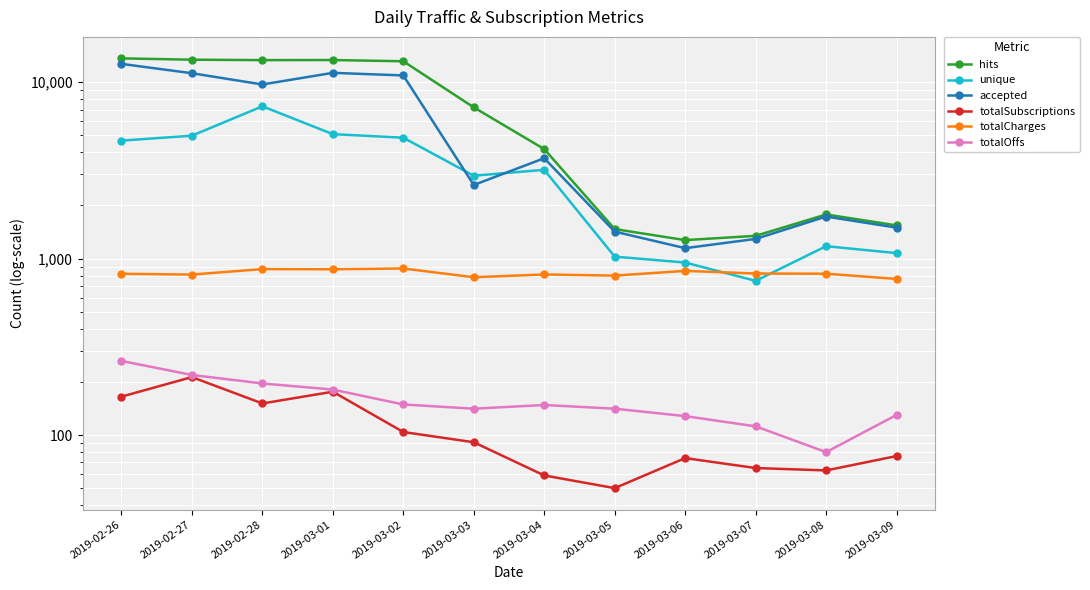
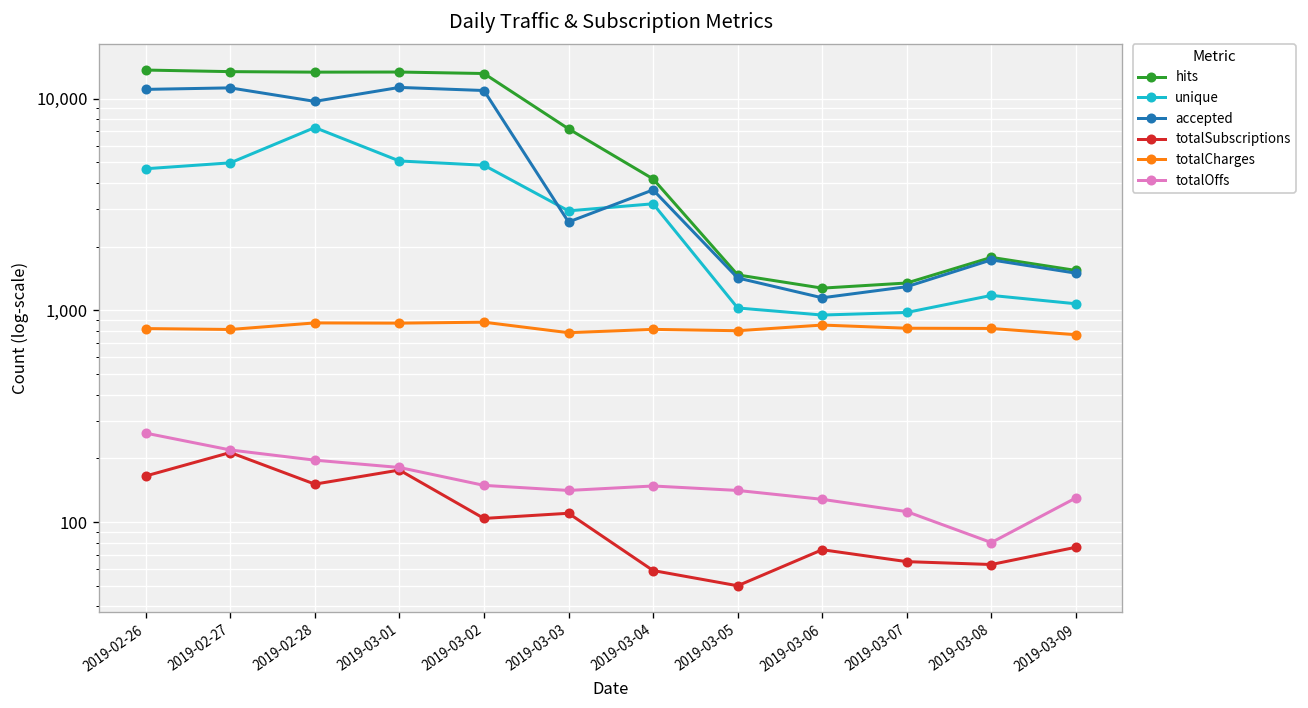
accepted, 2019-02-26: 13,000 -> 11,000
totalSubscriptions, 2019-03-03: 90 -> 110
unique, 2019-03-07: 750 -> 1,000
